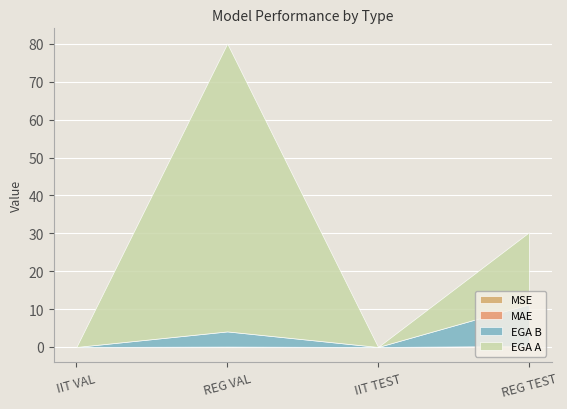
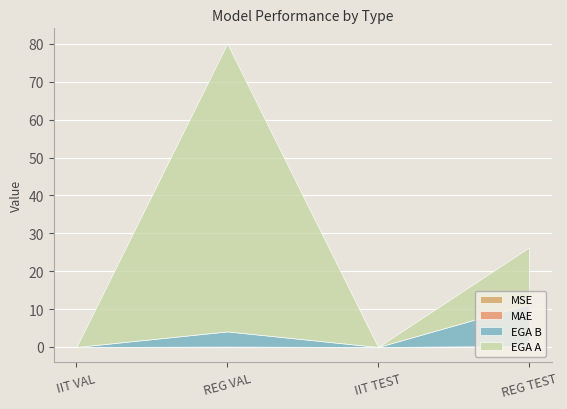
EGA A, REG TEST: 19 -> 15
